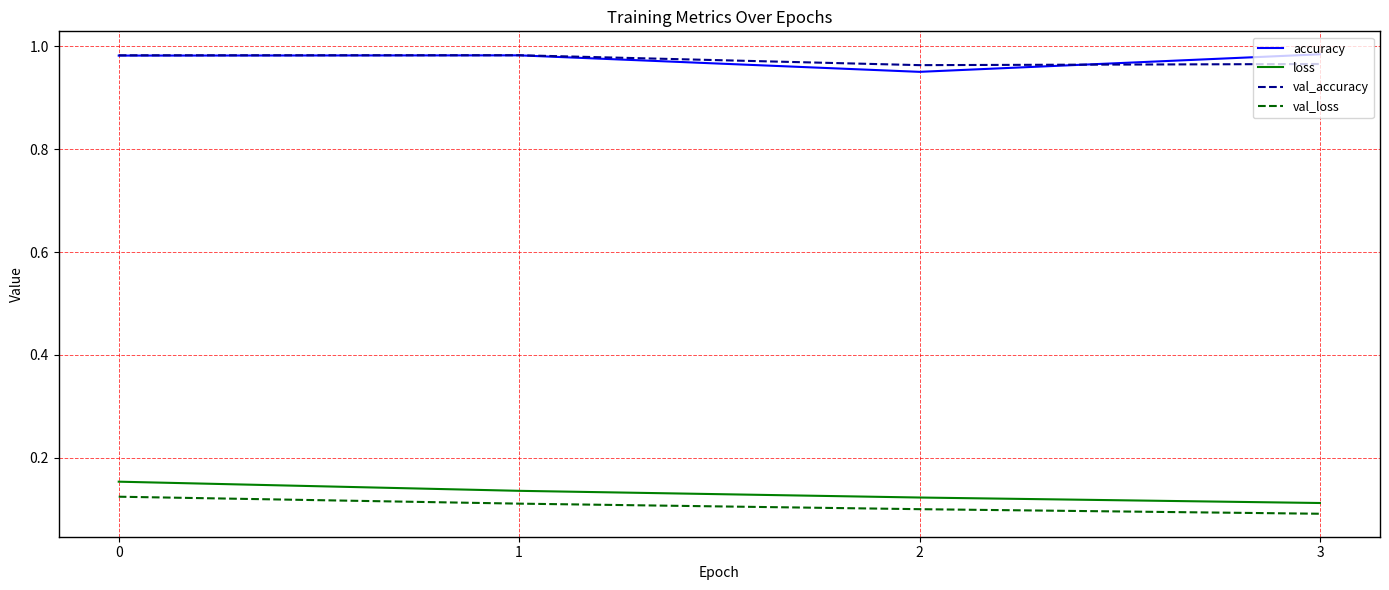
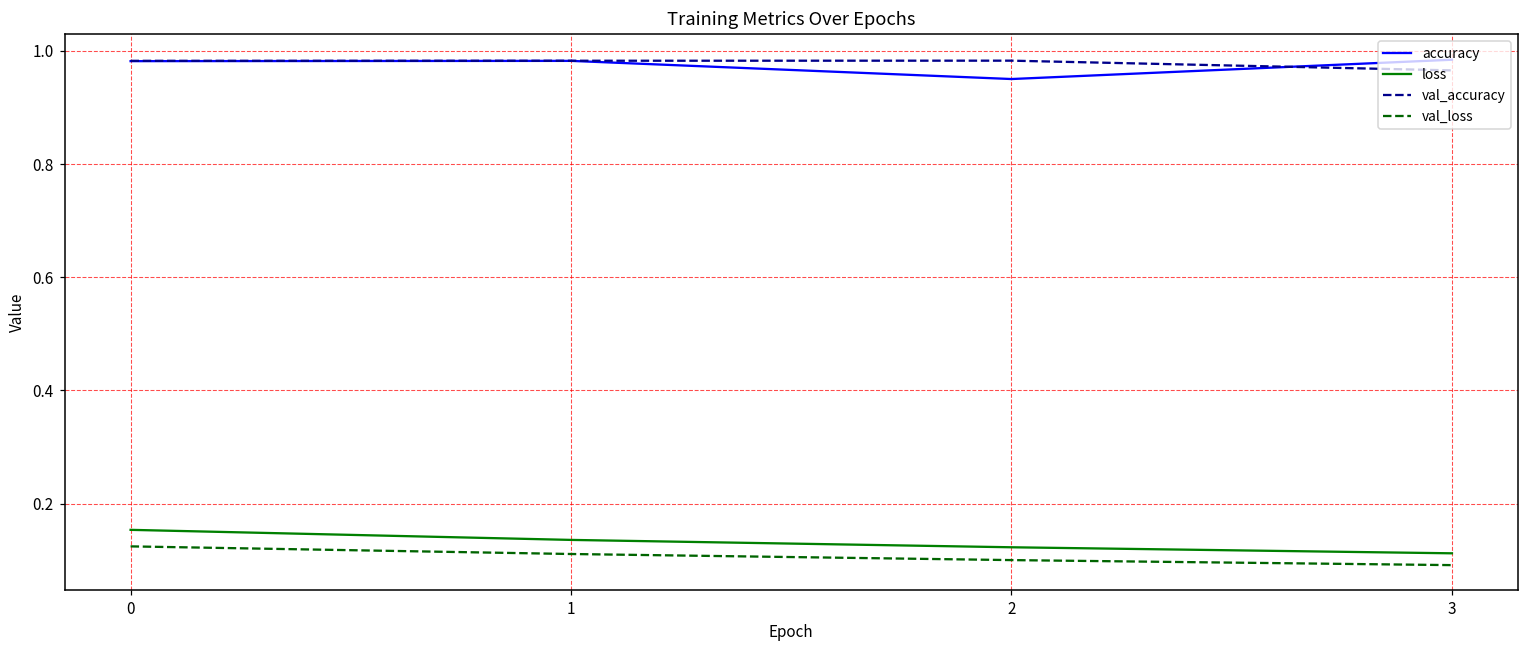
val_accuracy, 2: 0.96 -> 0.98
